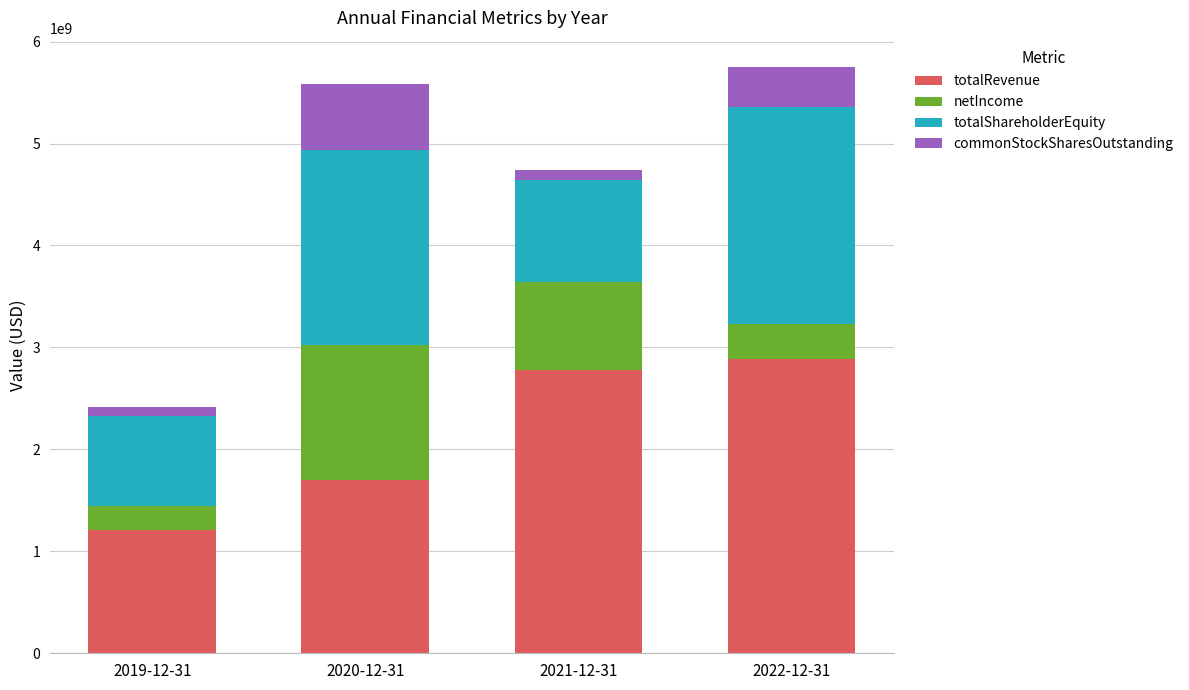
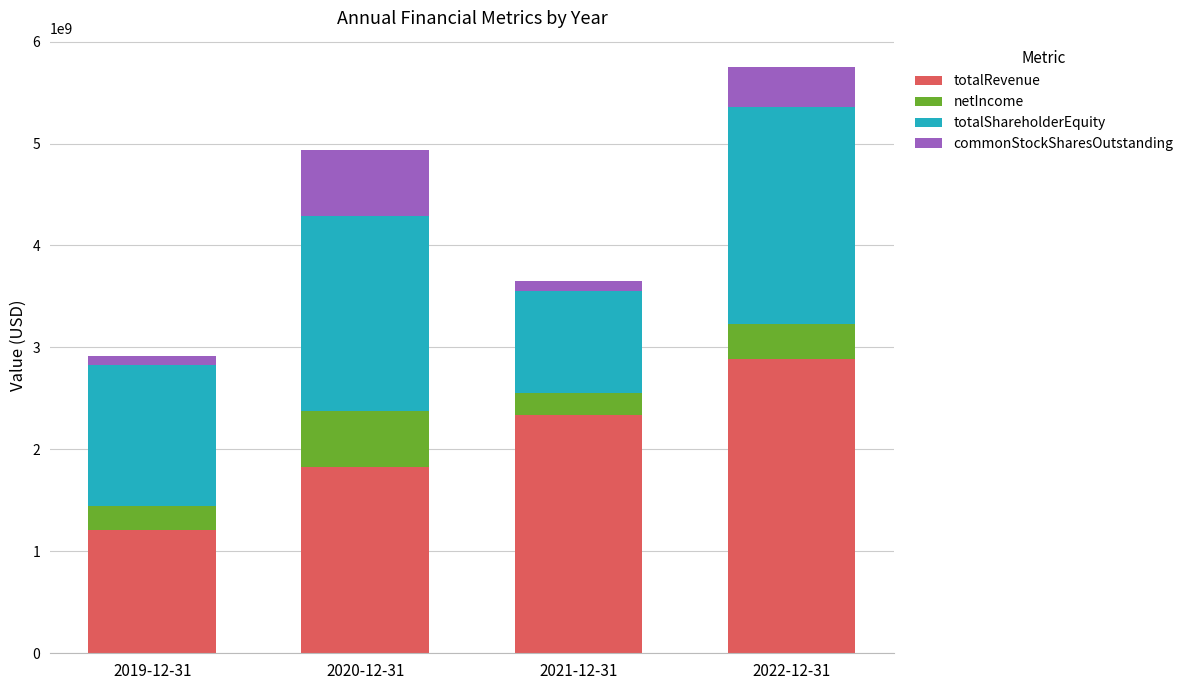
totalShareholderEquity, 2019-12-31: 880000000 -> 1380000000
totalRevenue, 2020-12-31: 1700000000 -> 1820000000
netIncome, 2020-12-31: 1320000000 -> 550000000
totalRevenue, 2021-12-31: 2780000000 -> 2330000000
netIncome, 2021-12-31: 870000000 -> 220000000
